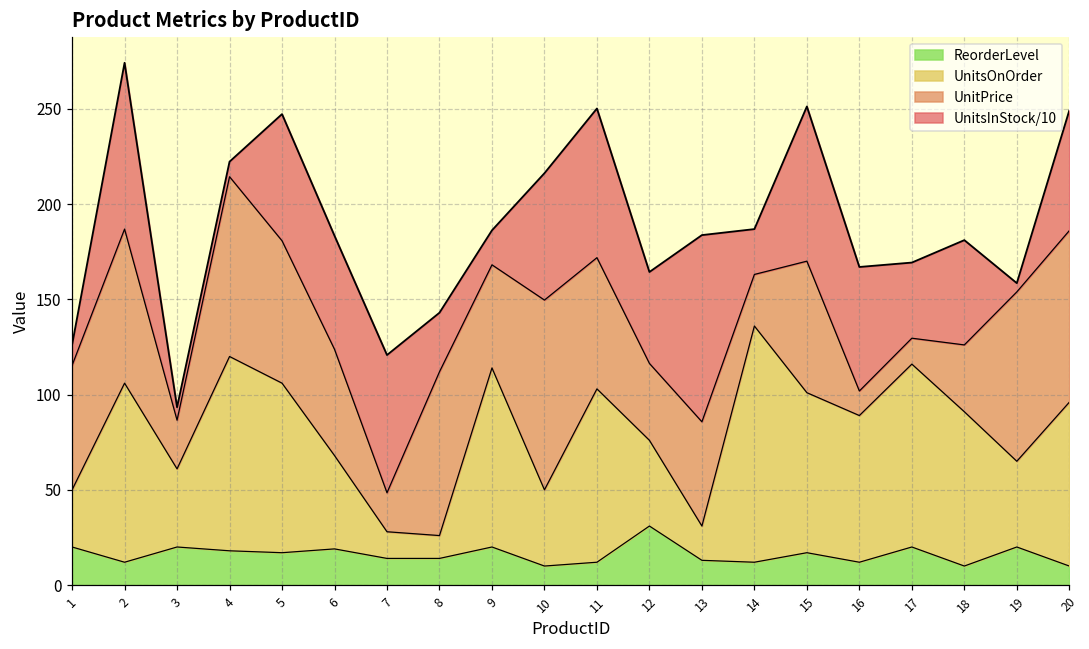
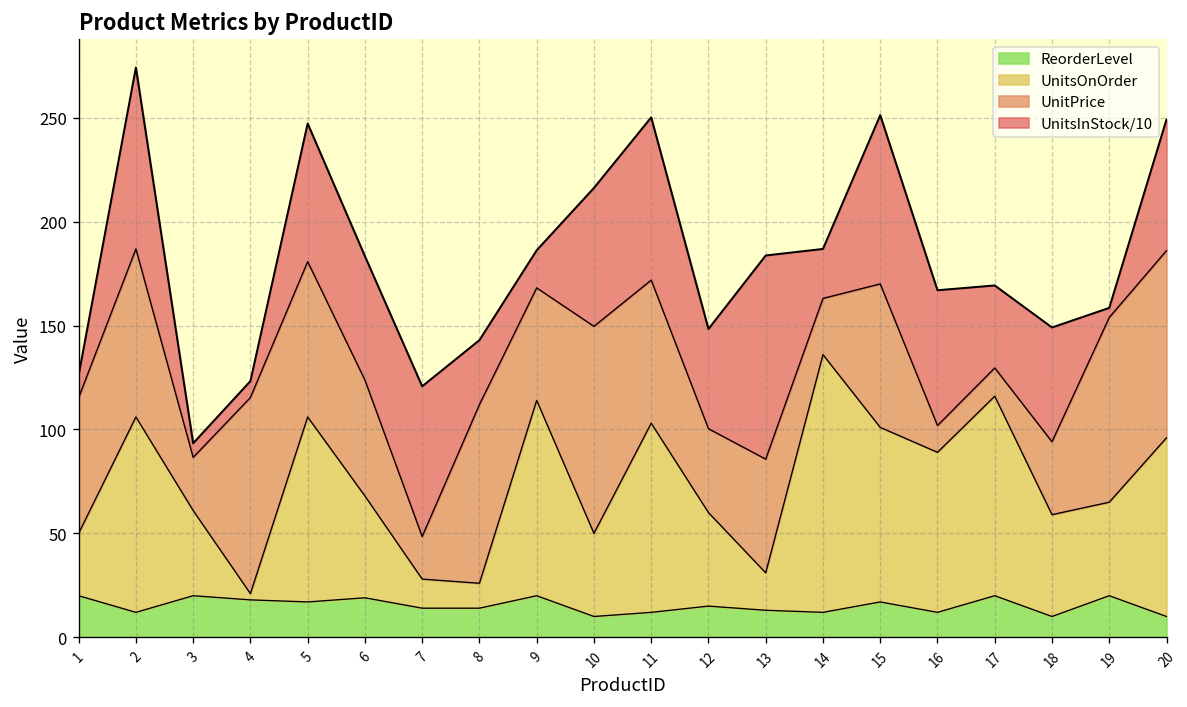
UnitsOnOrder, 4: 102 -> 3
ReorderLevel, 12: 31 -> 15
UnitsOnOrder, 18: 81 -> 49
